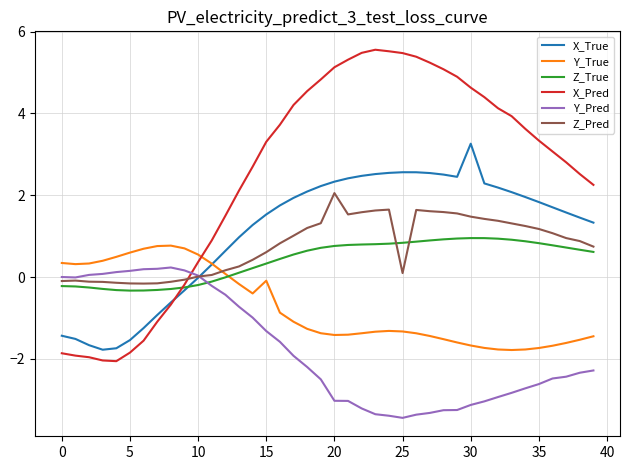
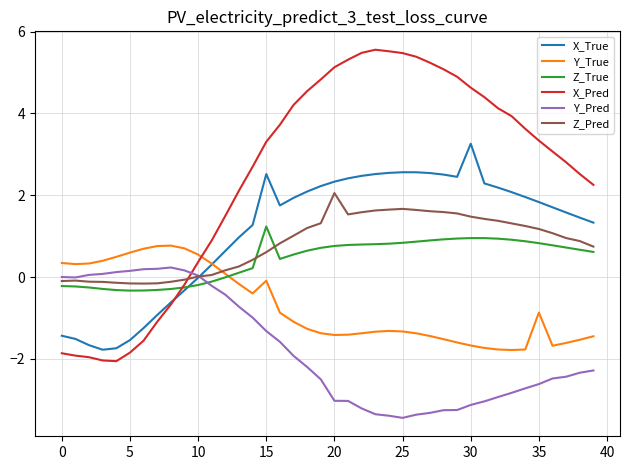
X_True, 15: 1.5 -> 2.5
Z_True, 15: 0.3 -> 1.2
Z_Pred, 25: 0.1 -> 1.7
Y_True, 35: -1.7 -> -0.9
